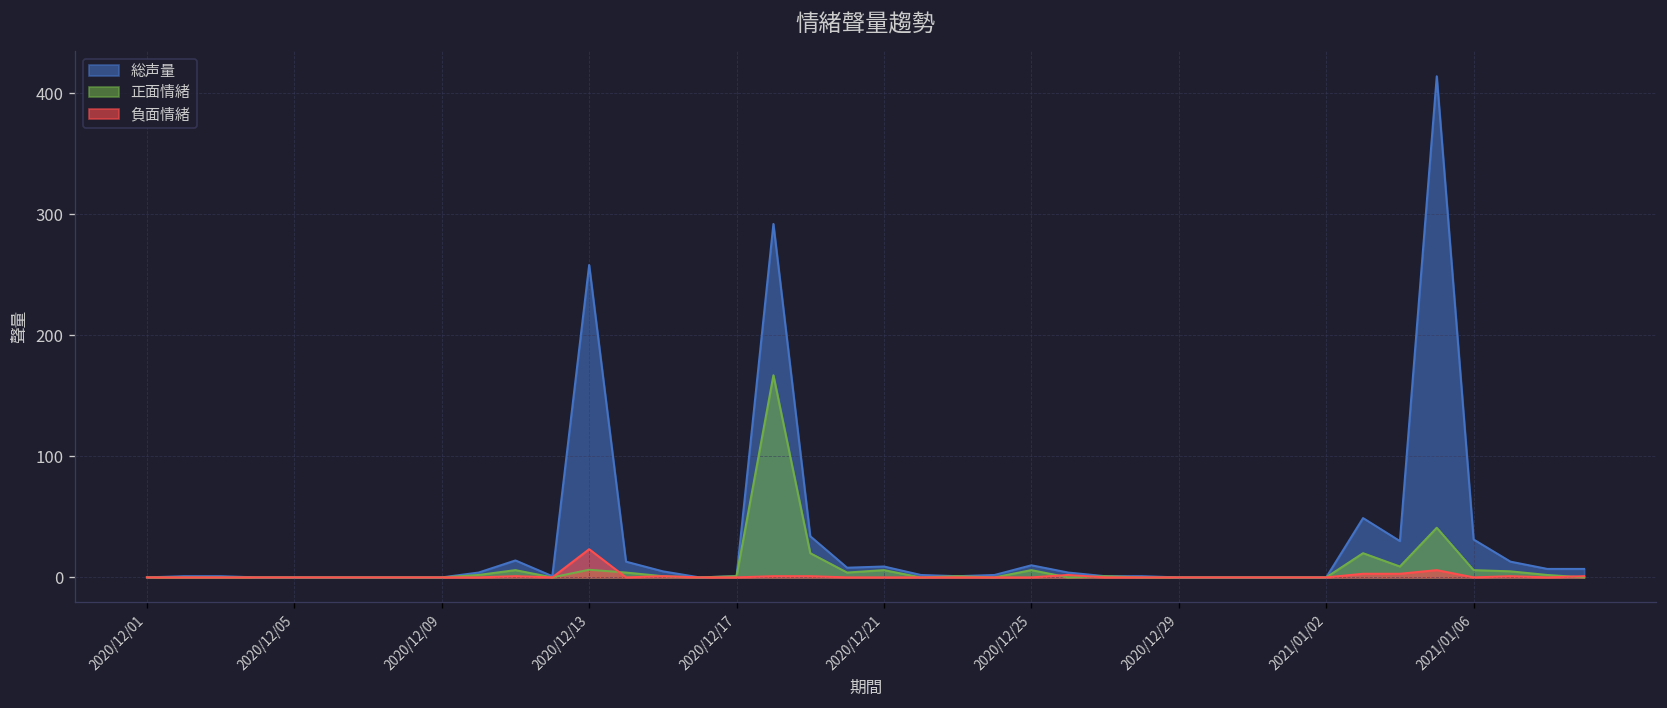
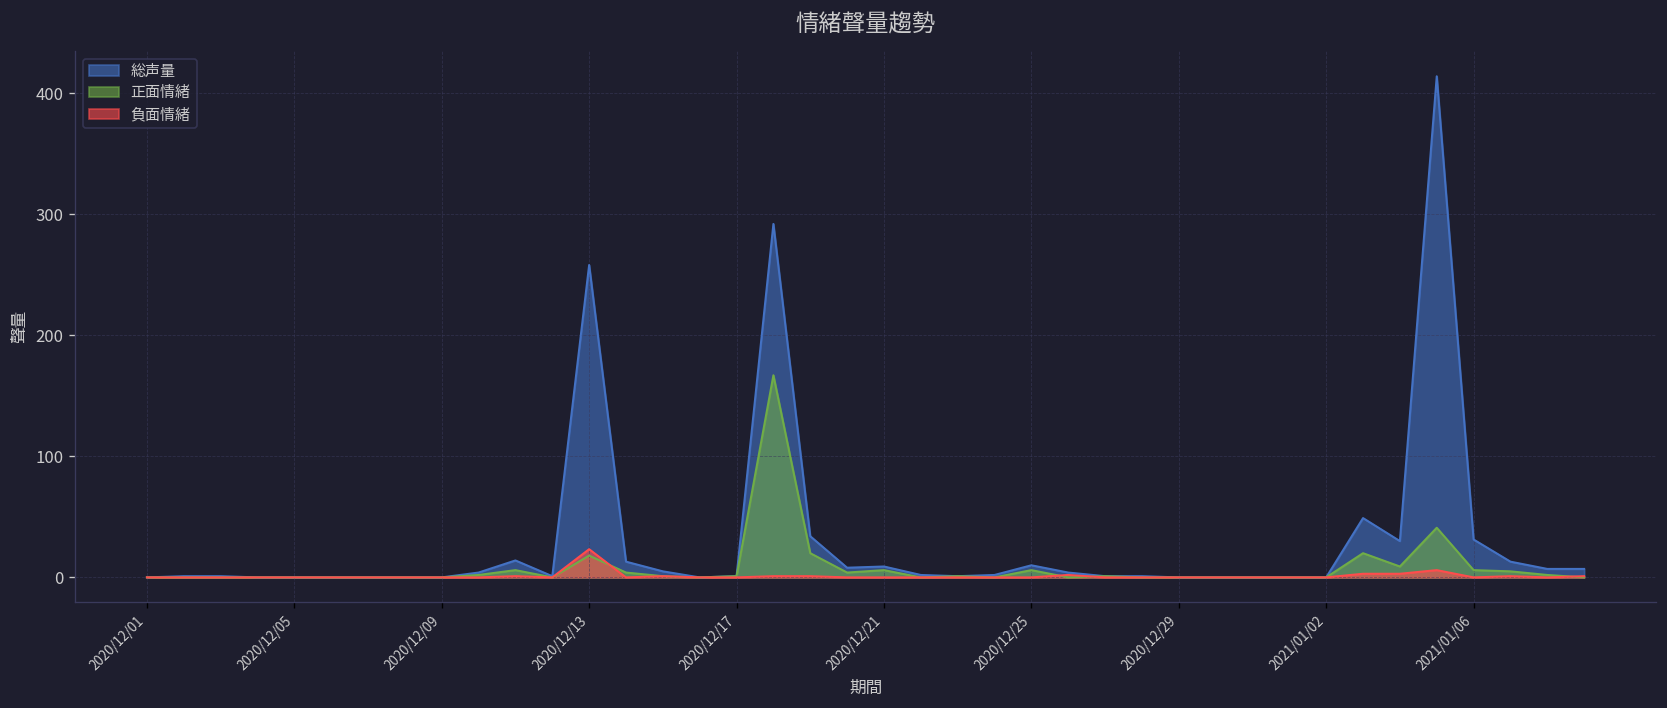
正面情緒, 2020/12/13: 6 -> 18
